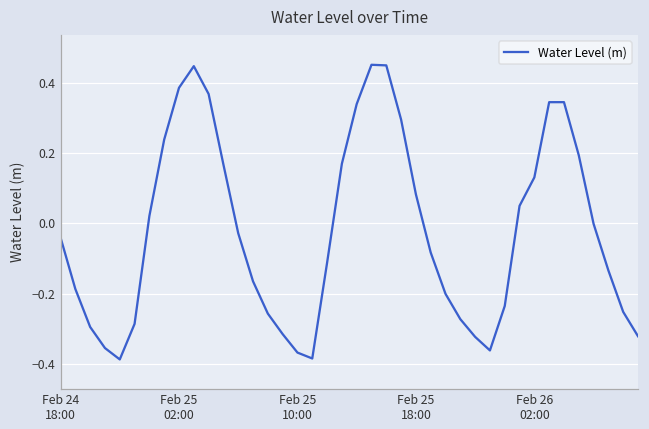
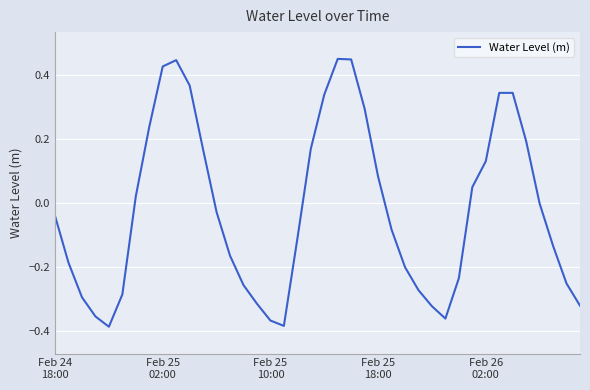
Feb 25 02:00: 0.39 -> 0.43
